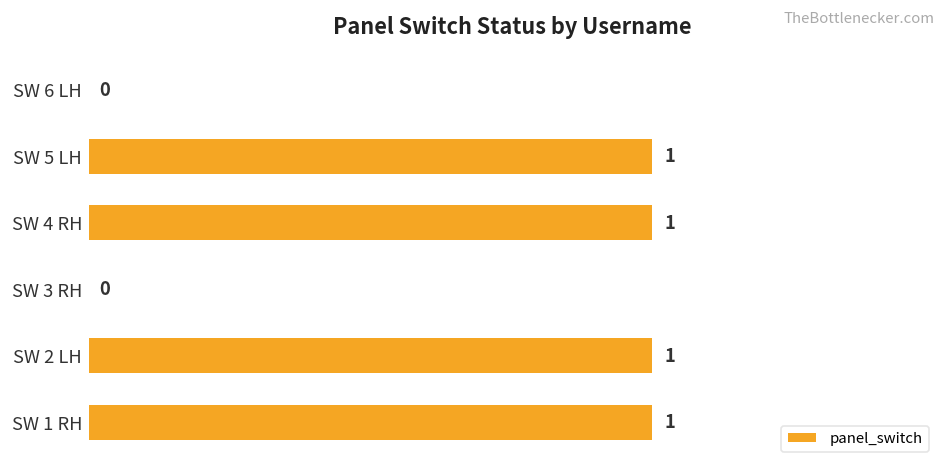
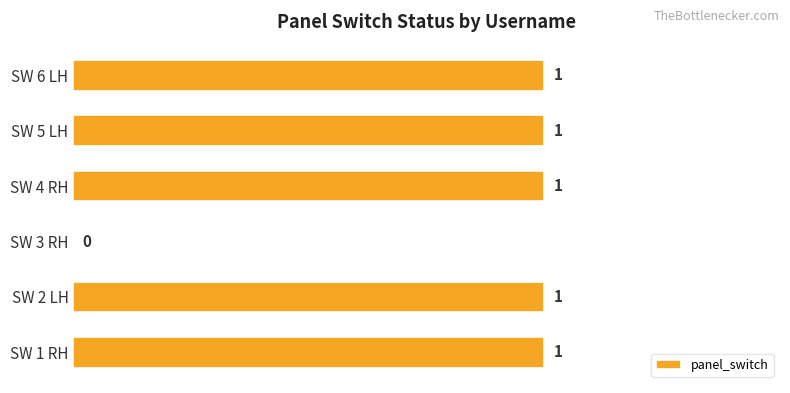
SW 6 LH: 0 -> 1
